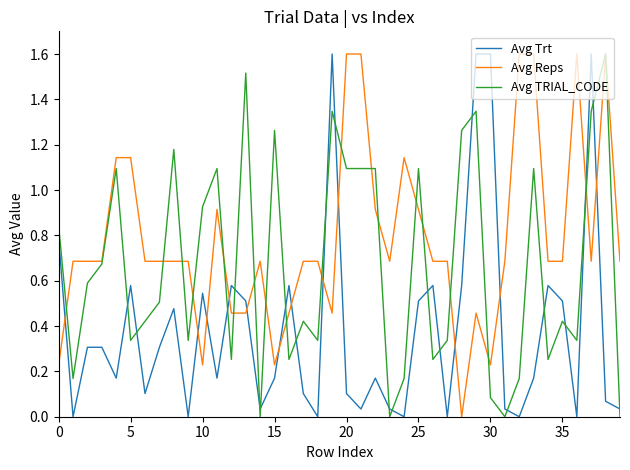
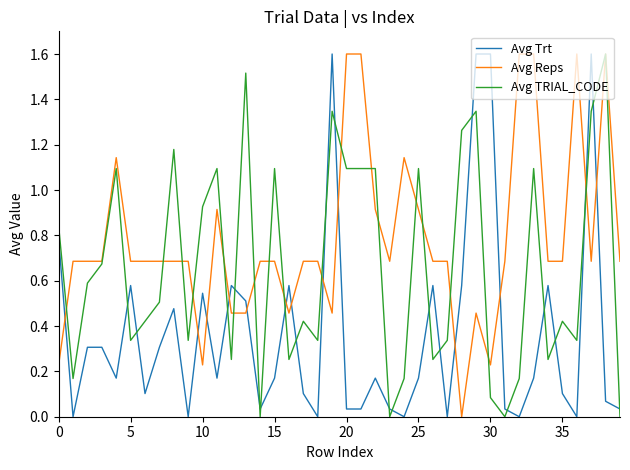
Avg Reps, 5: 1.14 -> 0.69
Avg Reps, 15: 0.23 -> 0.69
Avg TRIAL_CODE, 15: 1.26 -> 1.09
Avg Trt, 20: 0.10 -> 0.03
Avg Trt, 25: 0.51 -> 0.17
Avg Trt, 35: 0.51 -> 0.10
